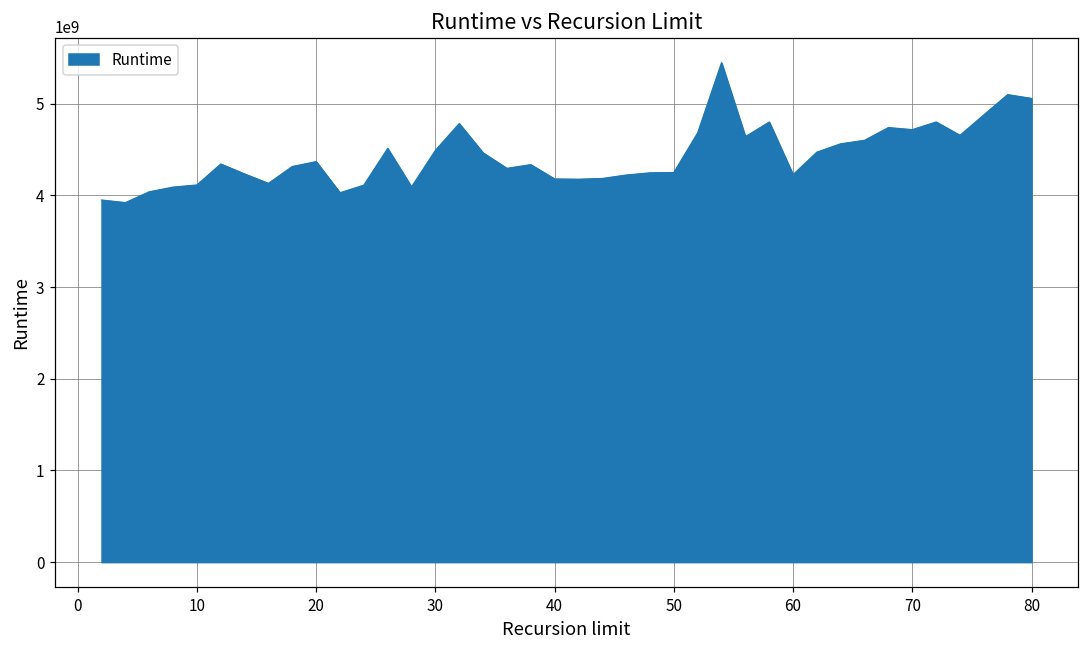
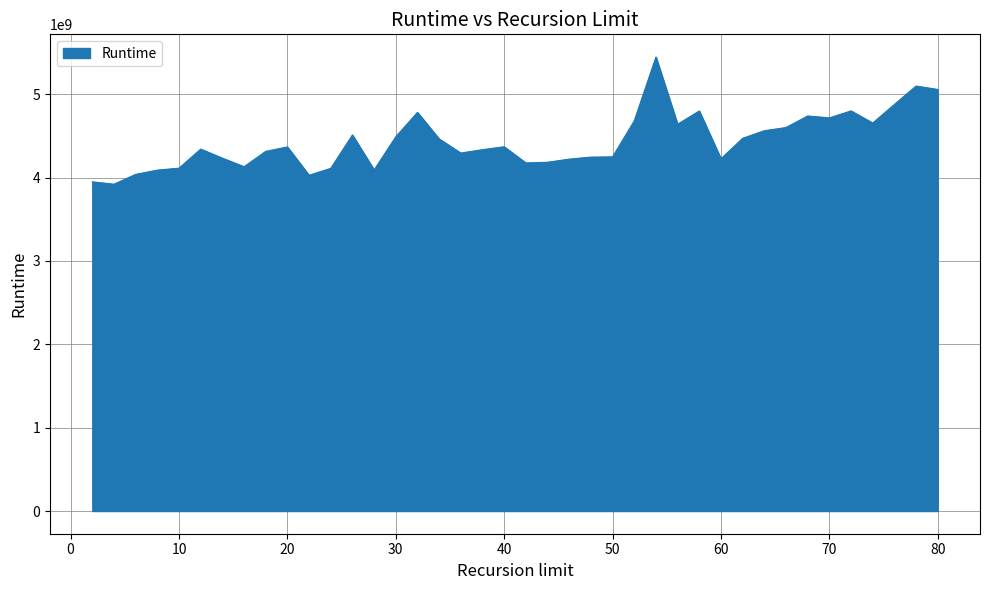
40: 4200000000 -> 4400000000
